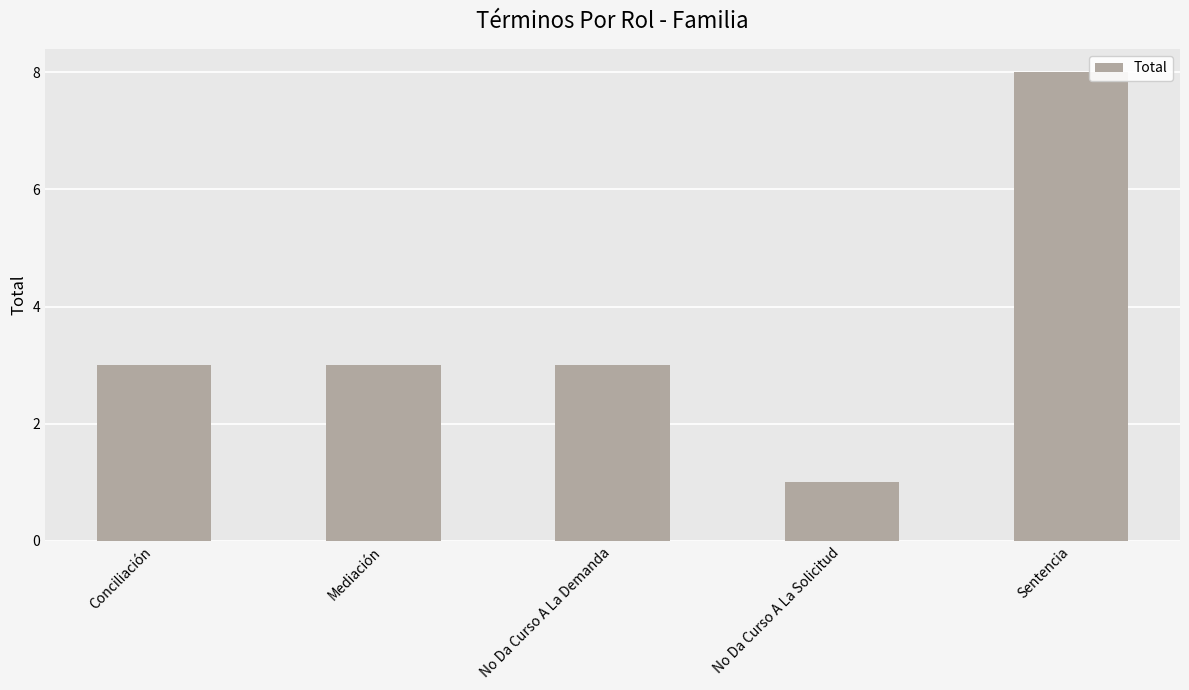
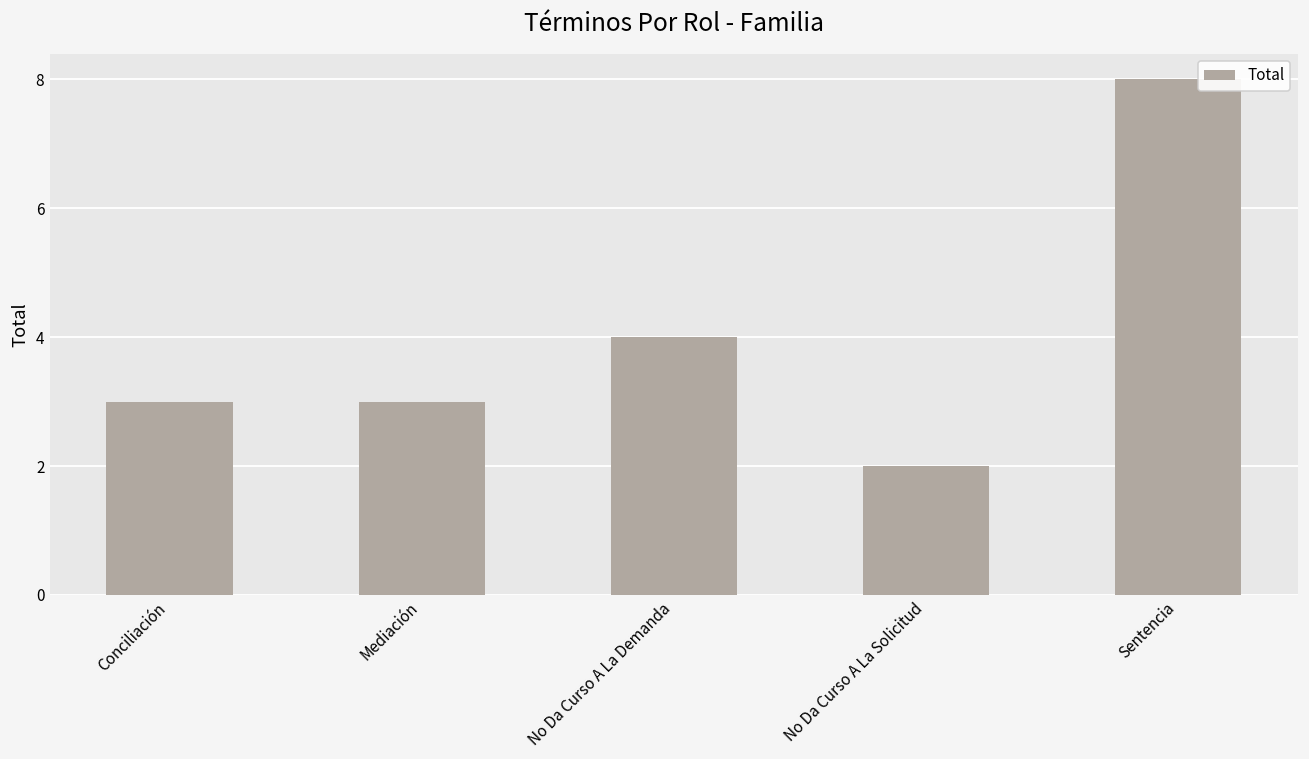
No Da Curso A La Demanda: 3 -> 4
No Da Curso A La Solicitud: 1 -> 2
